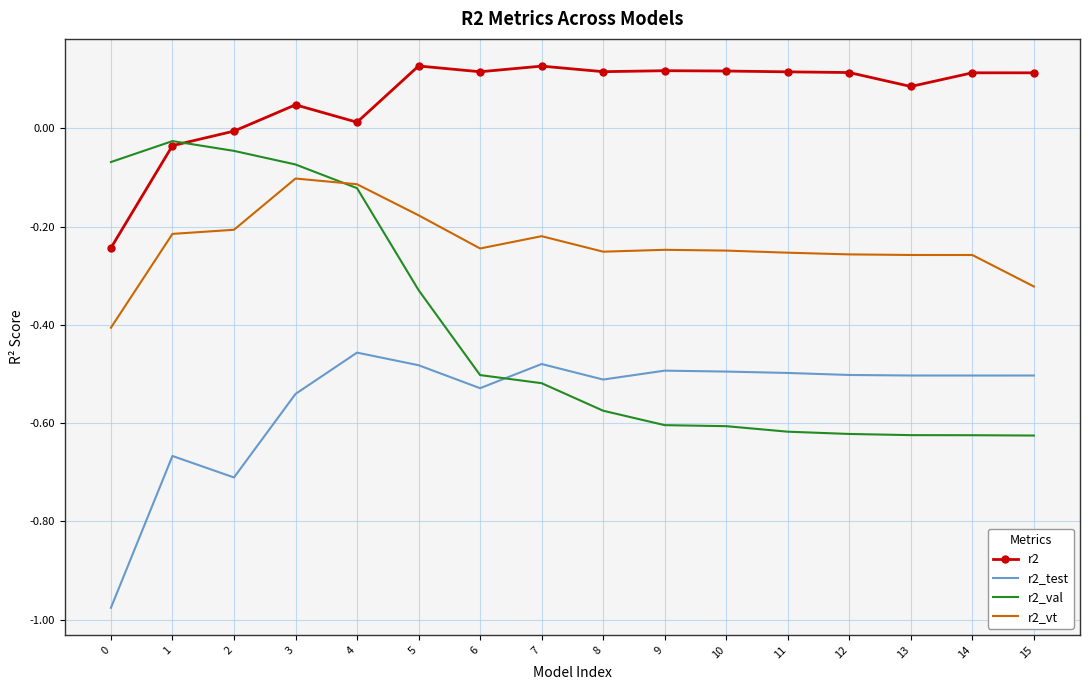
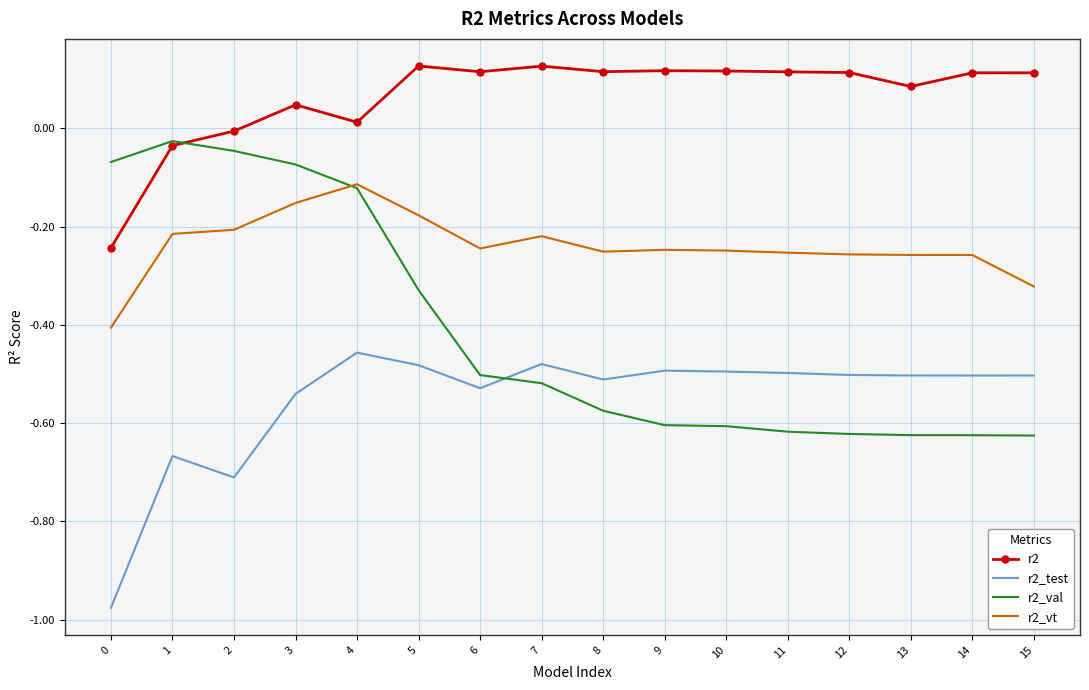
r2_vt, 3: -0.10 -> -0.15
